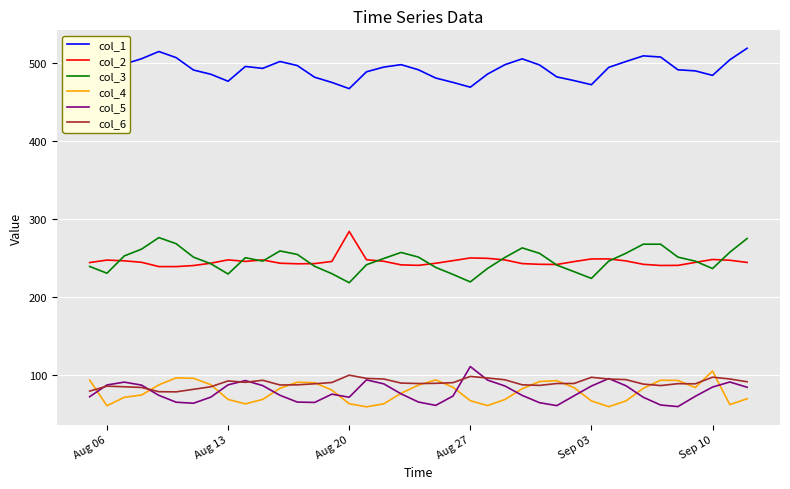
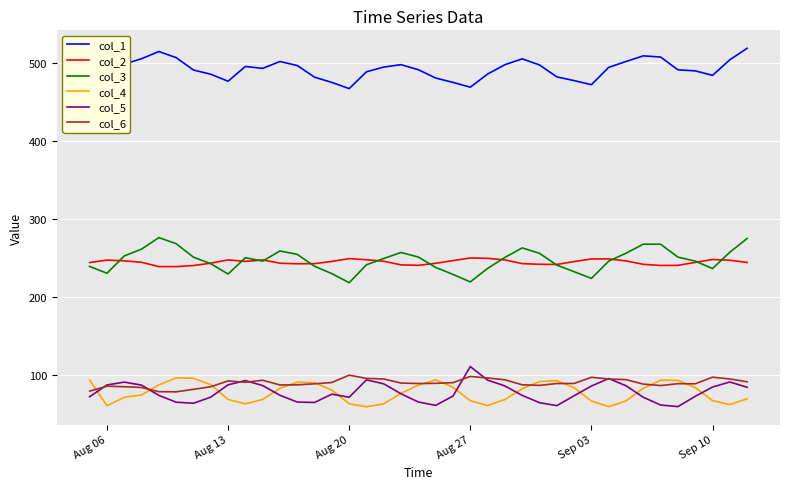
col_2, Aug 20: 280 -> 250
col_4, Sep 10: 100 -> 70
